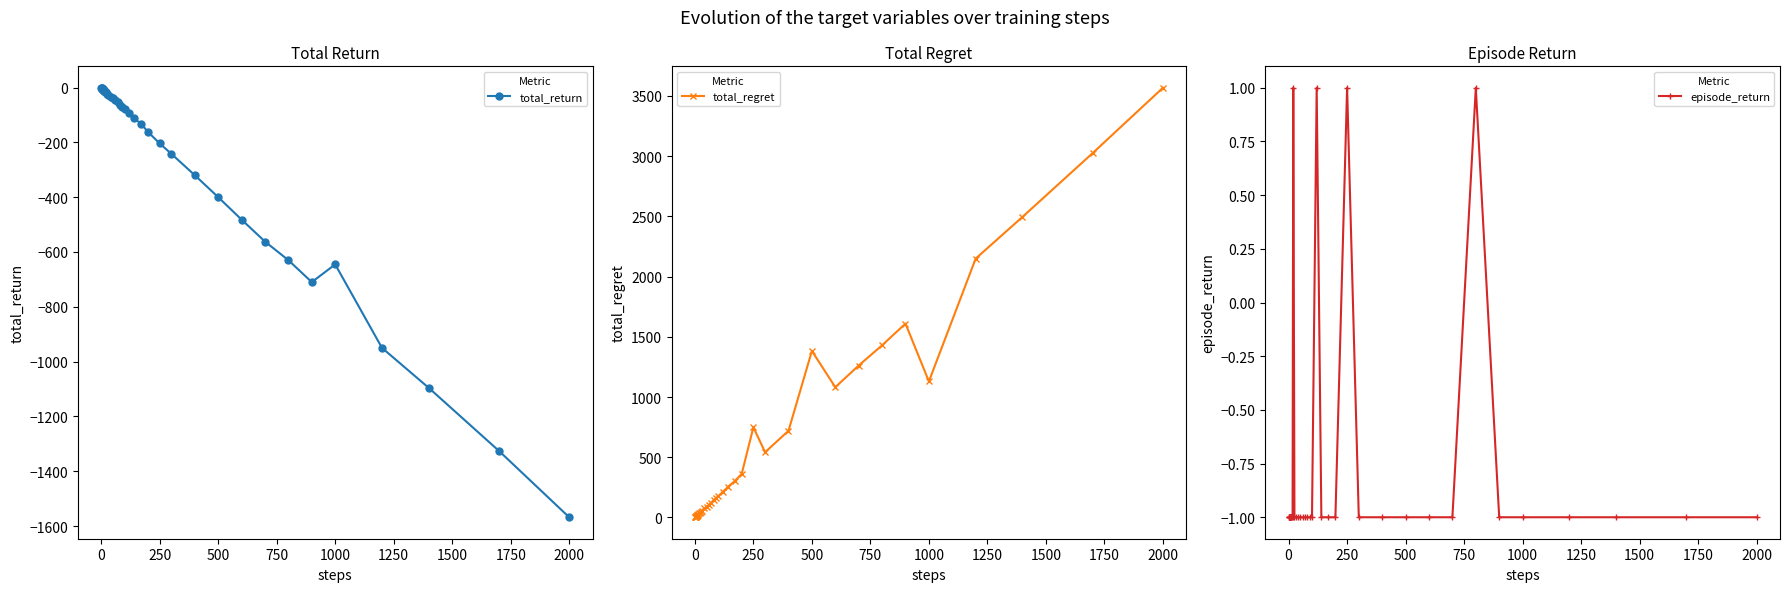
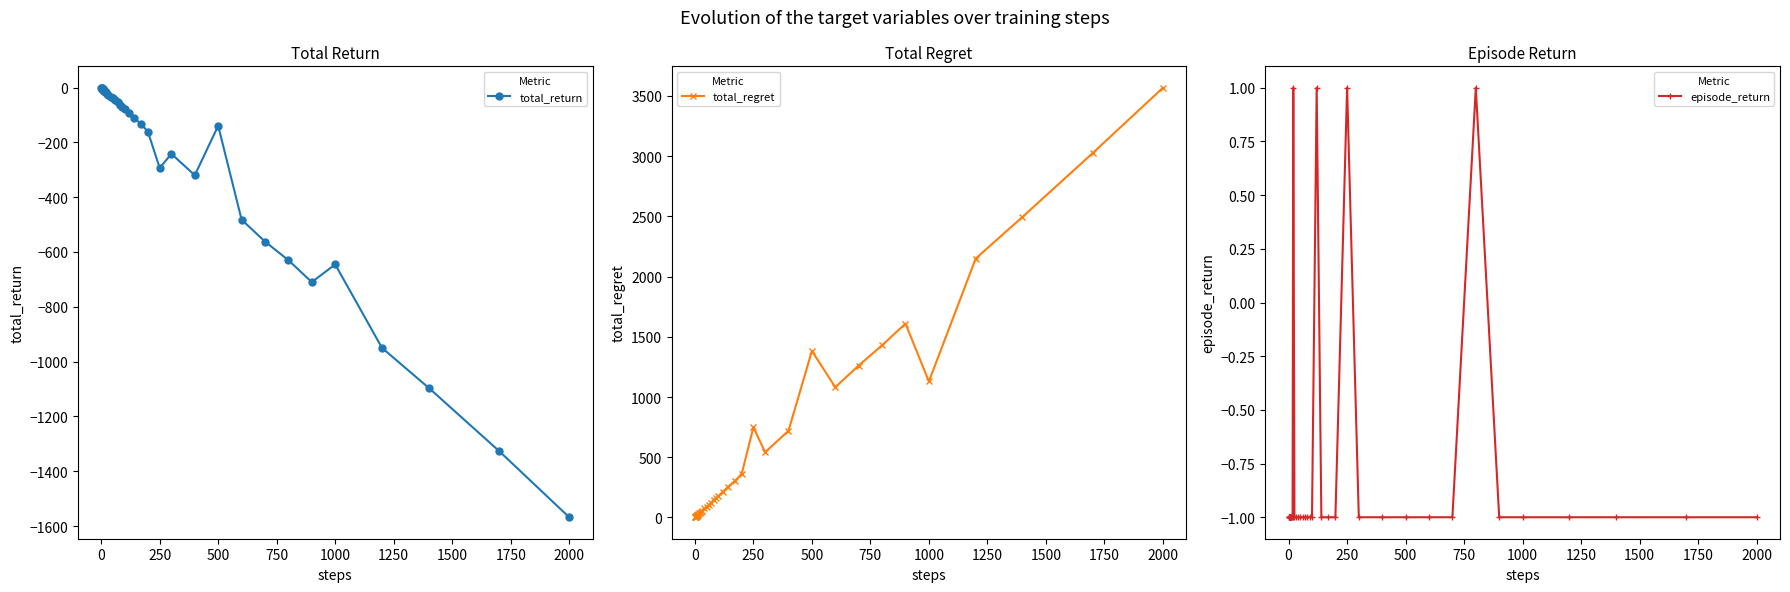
Total Return, 250: -200 -> -290
Total Return, 500: -400 -> -140
